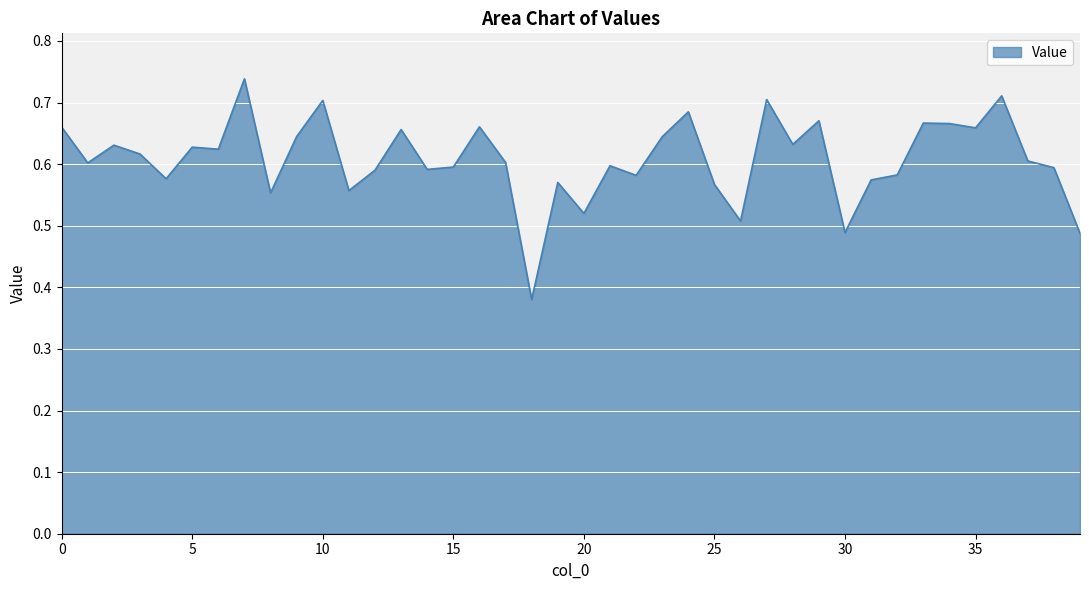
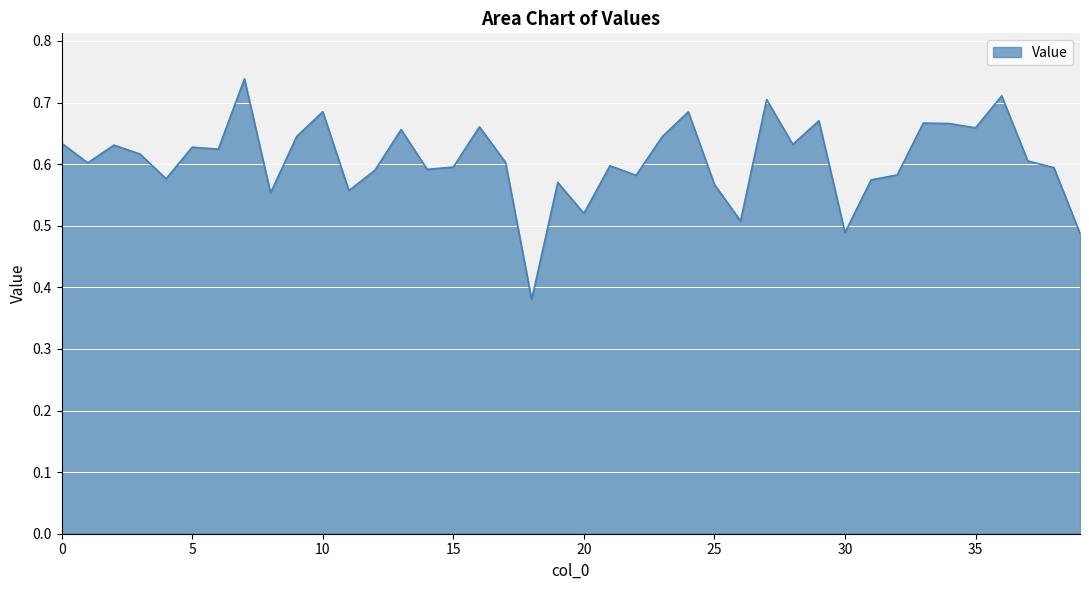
0: 0.66 -> 0.63
10: 0.70 -> 0.69
